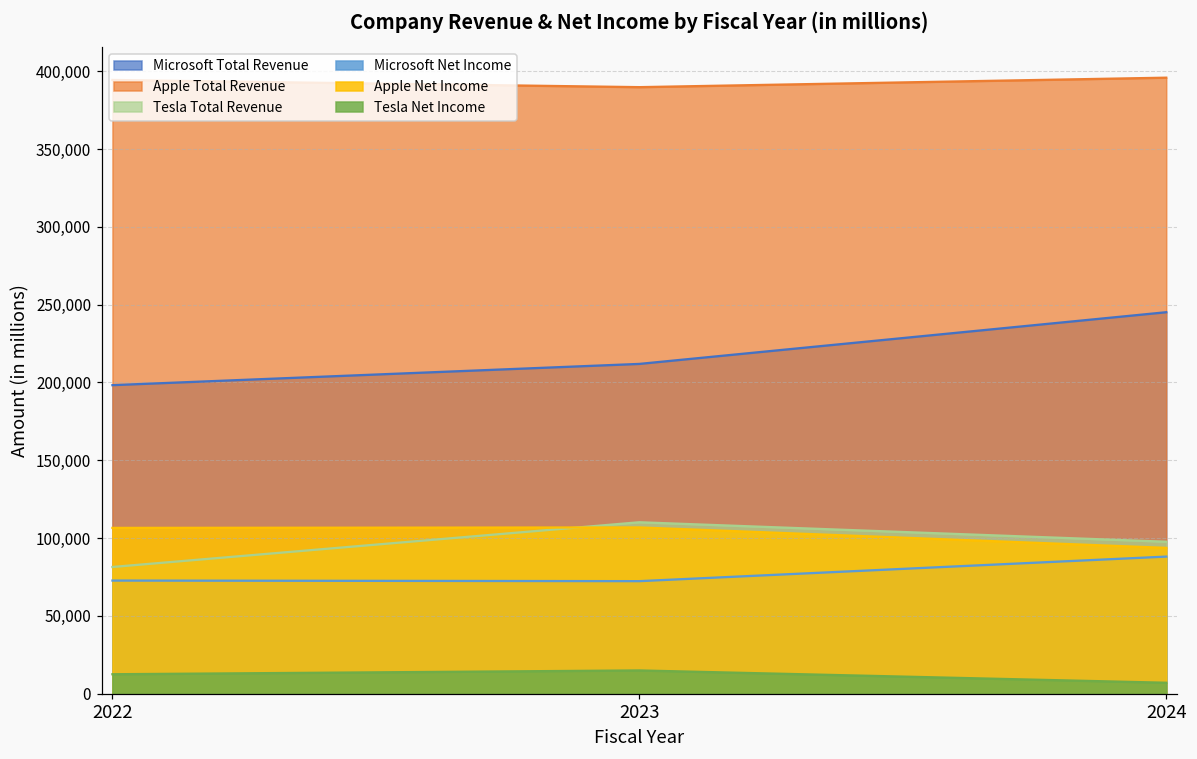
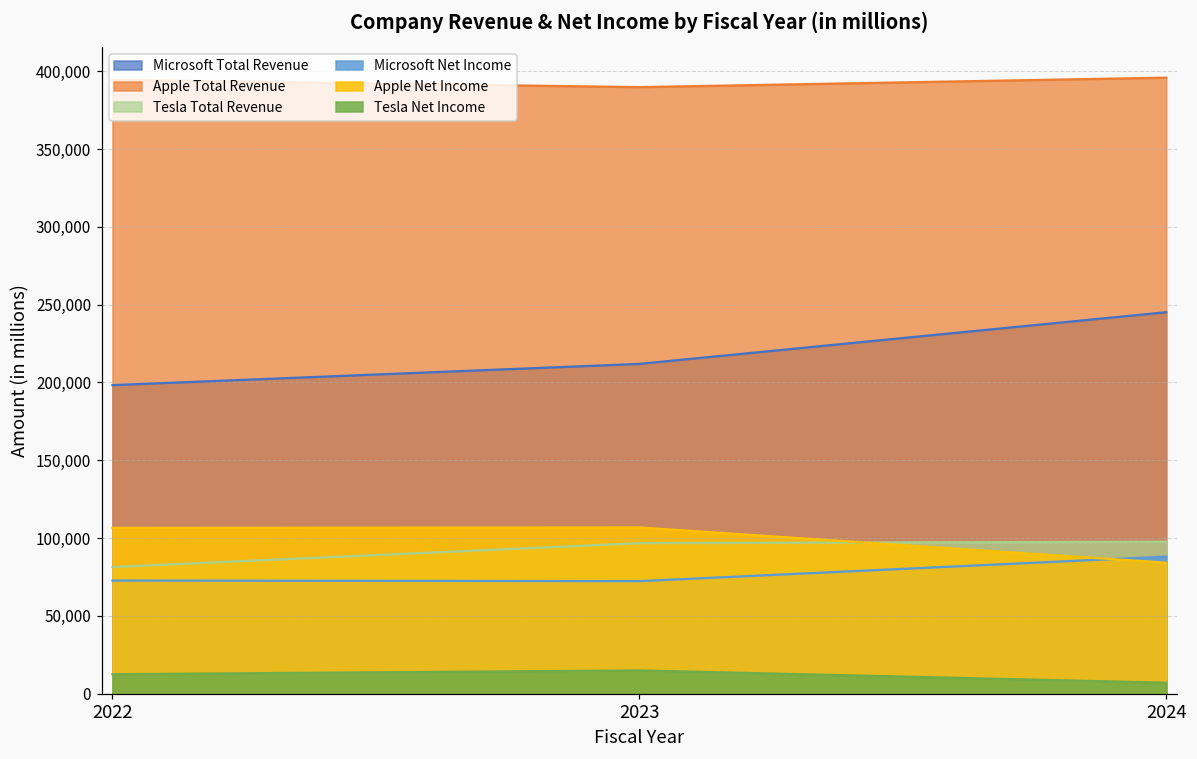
Tesla Total Revenue, 2023: 110,000 -> 97,000
Apple Net Income, 2024: 94,000 -> 84,000
